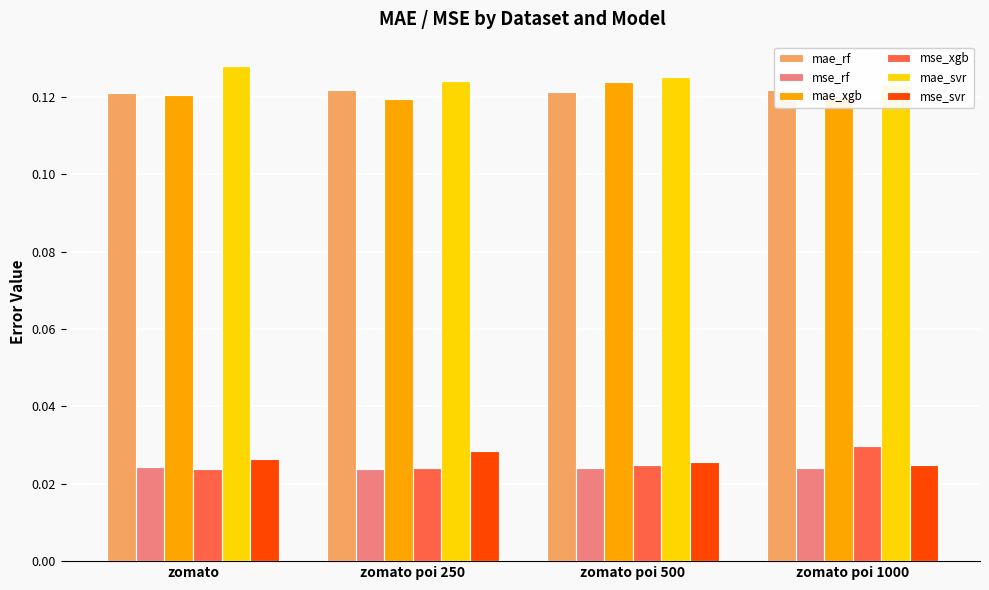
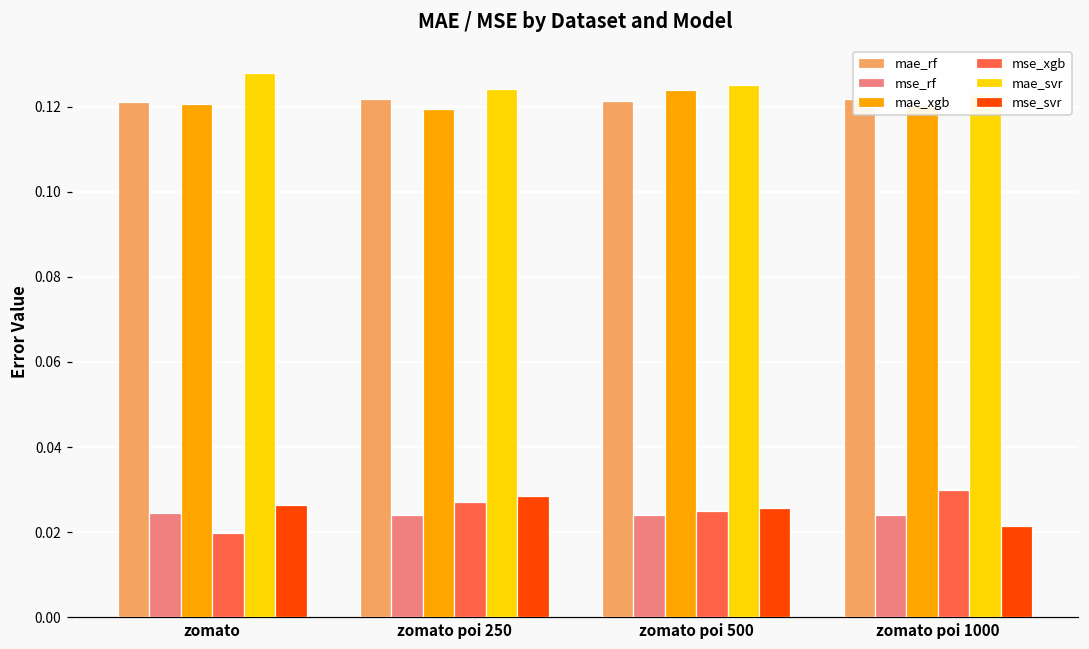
mse_xgb, zomato: 0.024 -> 0.020
mse_xgb, zomato poi 250: 0.024 -> 0.027
mse_svr, zomato poi 1000: 0.025 -> 0.021
